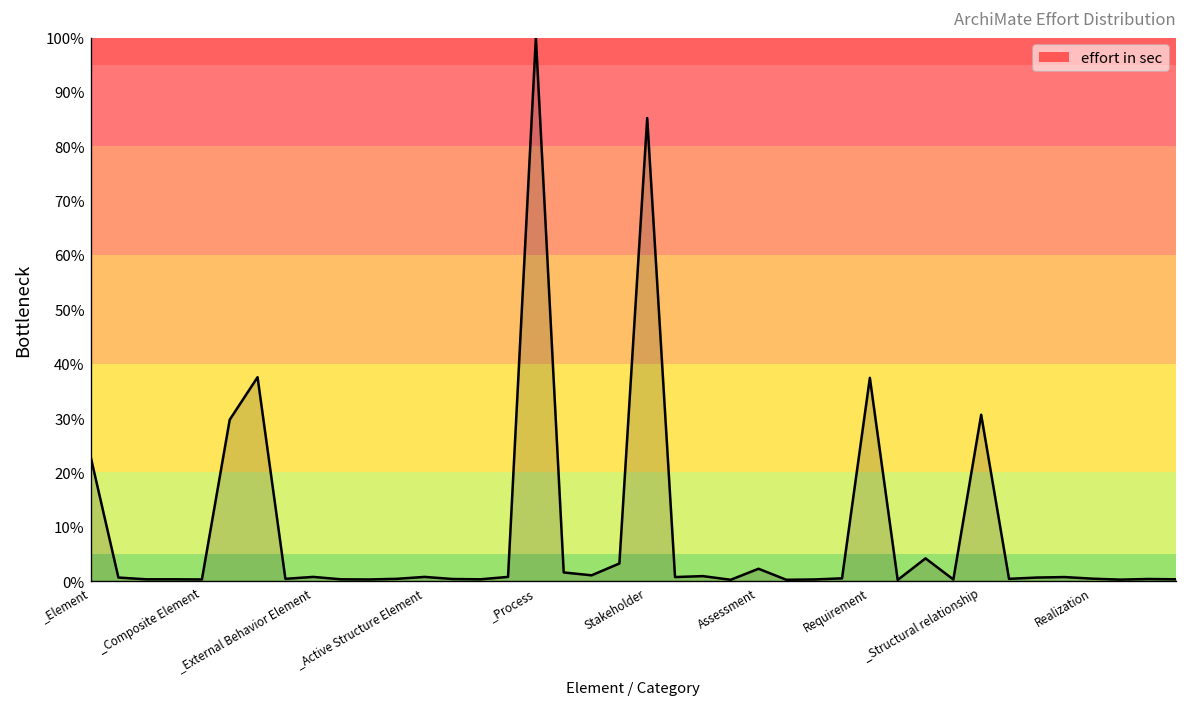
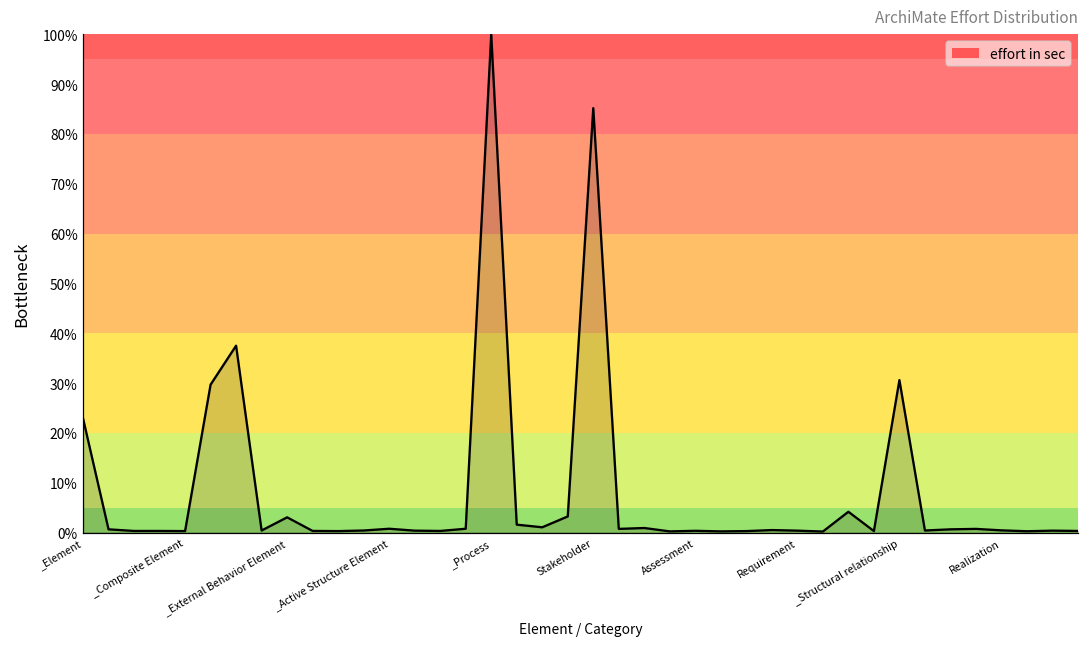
_External Behavior Element: 1% -> 3%
Assessment: 2% -> 0%
Requirement: 37% -> 0%
